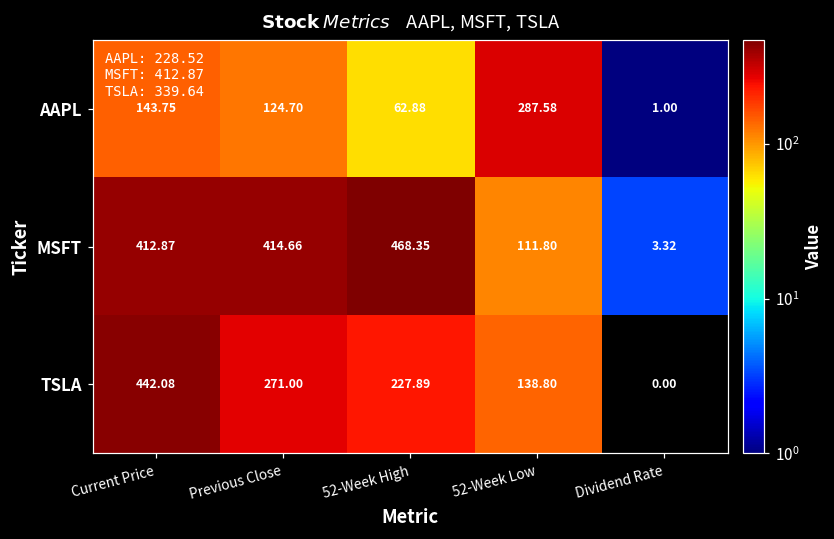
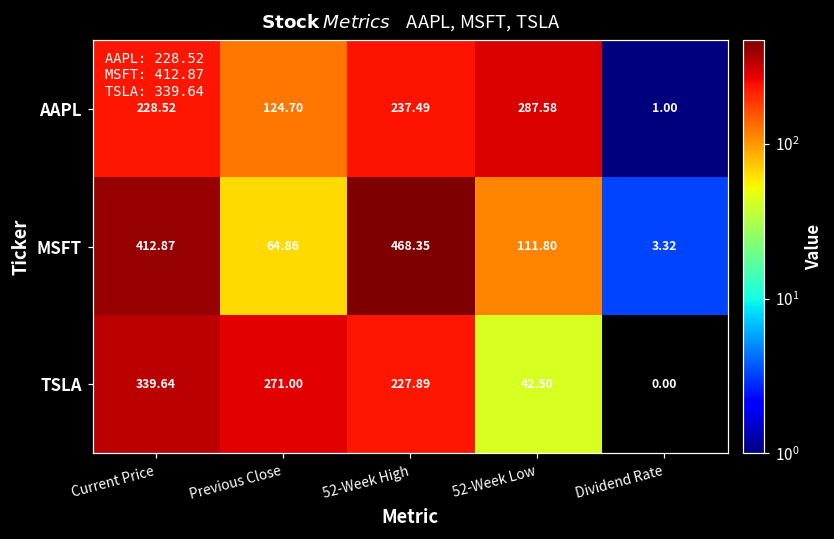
AAPL, Current Price: 143.75 -> 228.52
AAPL, 52-Week High: 62.88 -> 237.49
MSFT, Previous Close: 414.66 -> 64.86
TSLA, Current Price: 442.08 -> 339.64
TSLA, 52-Week Low: 138.80 -> 42.50
